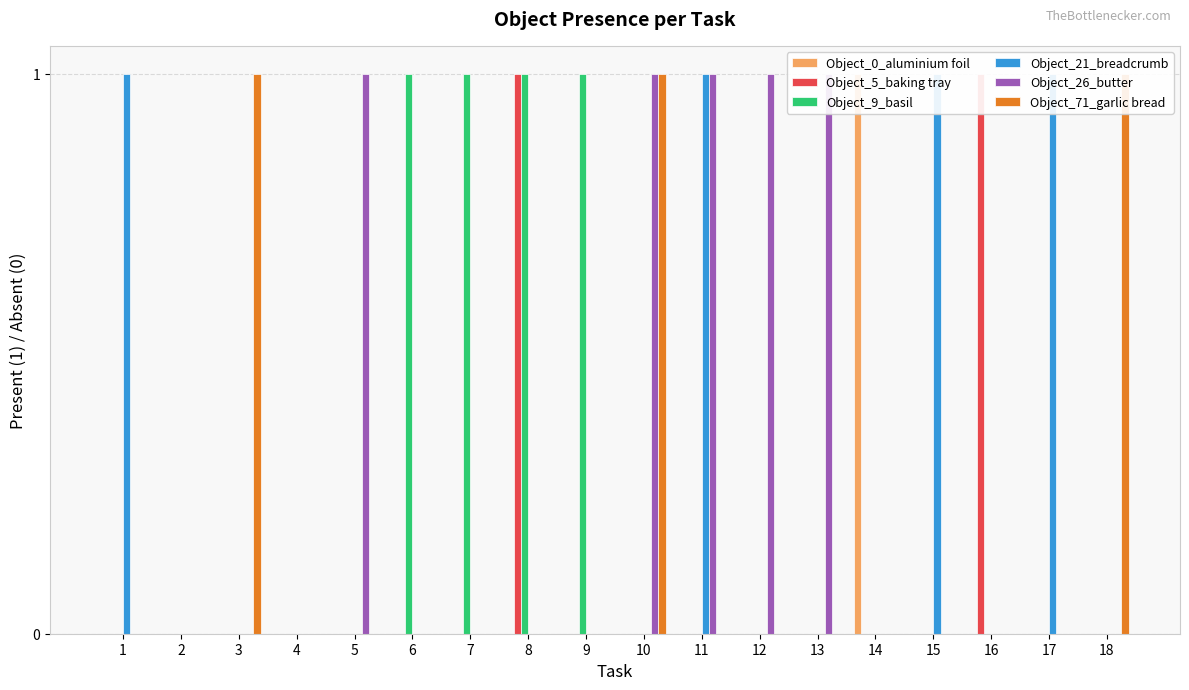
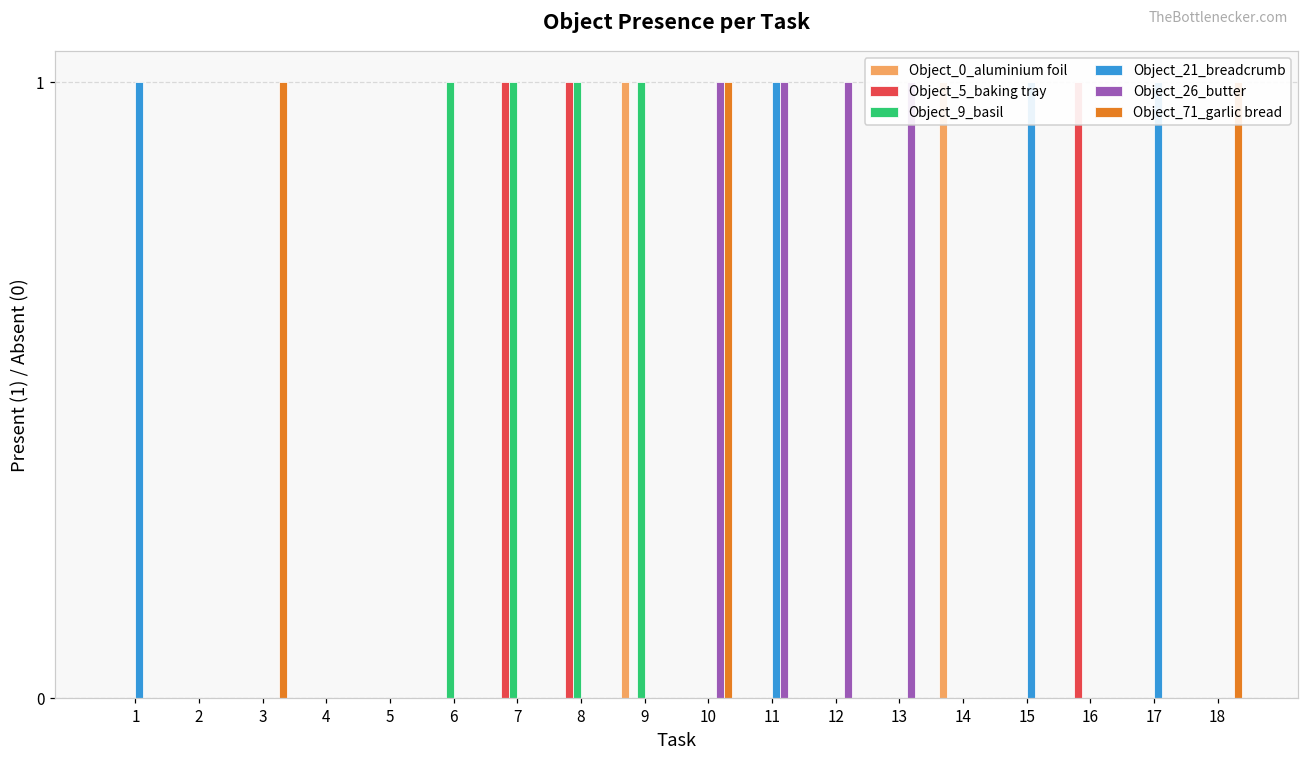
Object_26_butter, 5: 1 -> 0
Object_5_baking tray, 7: 0 -> 1
Object_0_aluminium foil, 9: 0 -> 1
